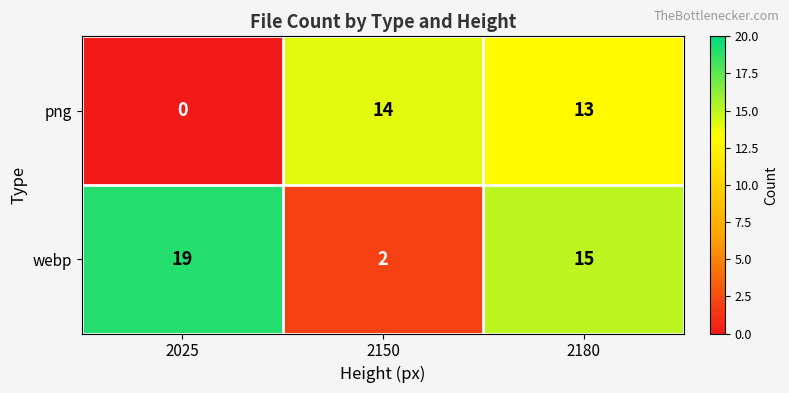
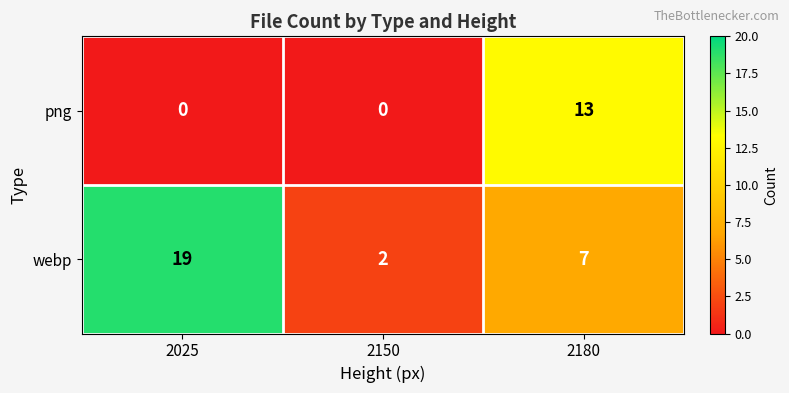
png, 2150: 14 -> 0
webp, 2180: 15 -> 7
